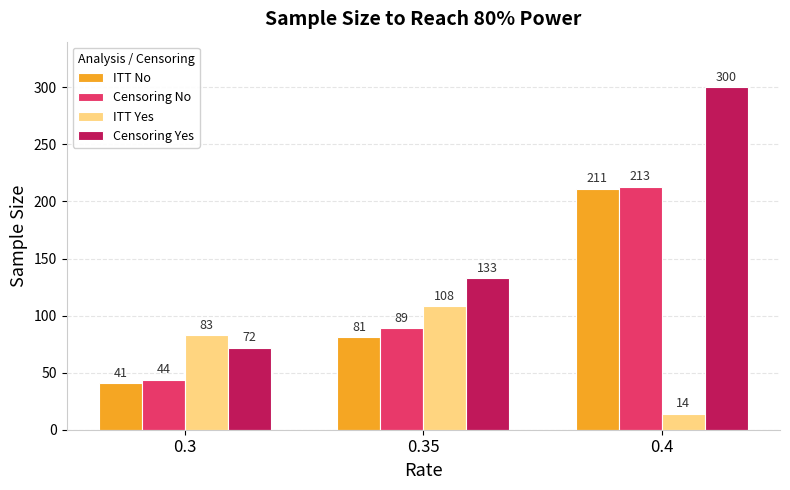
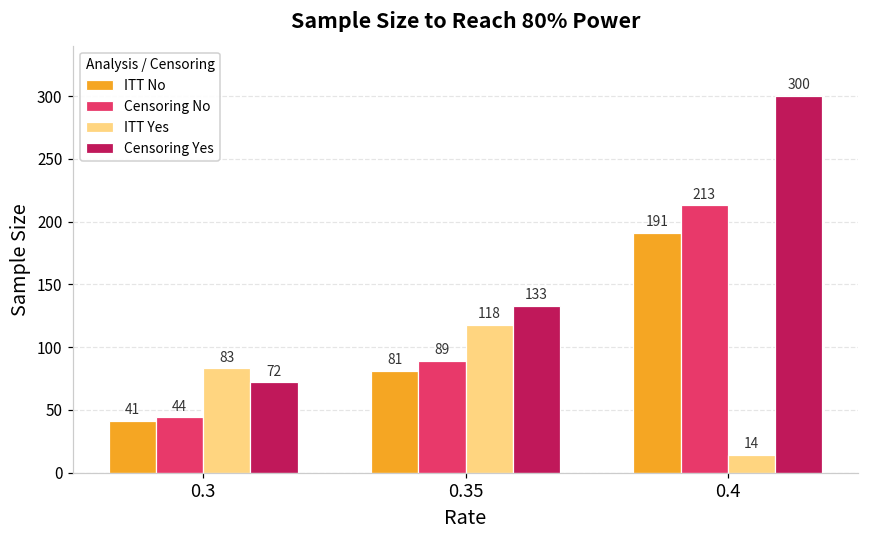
ITT Yes, 0.35: 108 -> 118
ITT No, 0.4: 211 -> 191
